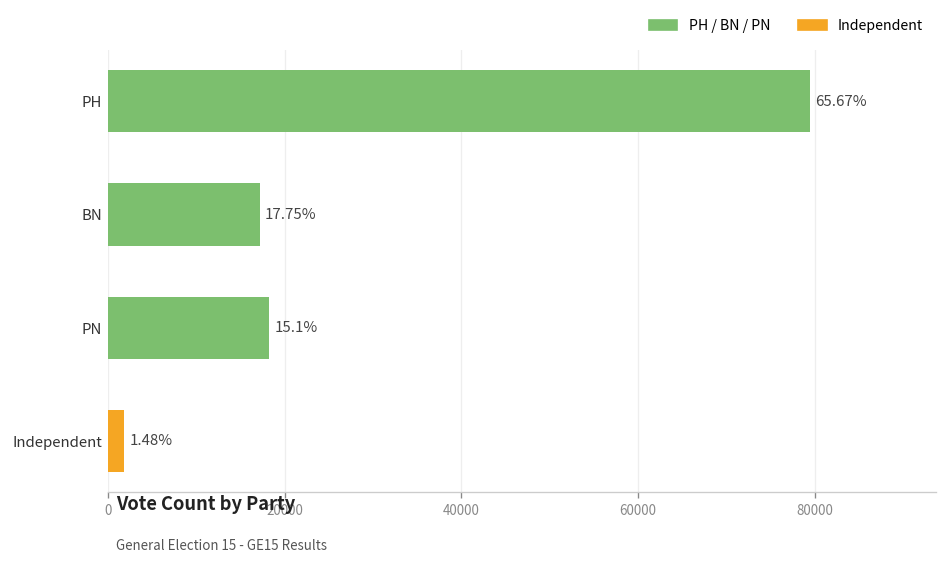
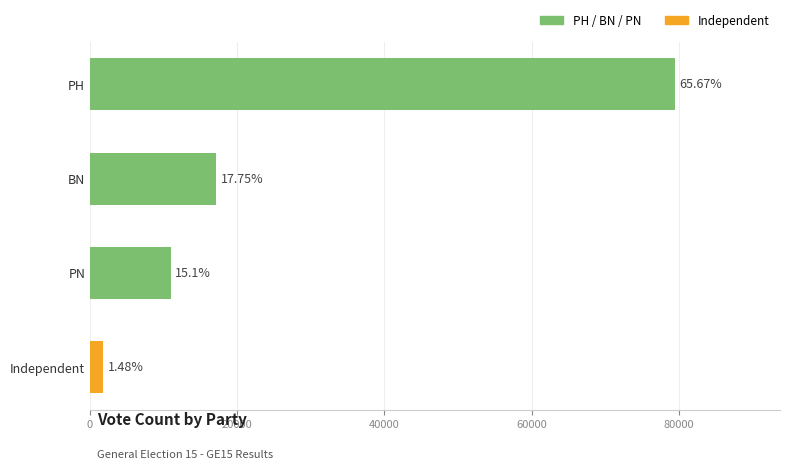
PN: 18000 -> 11000
